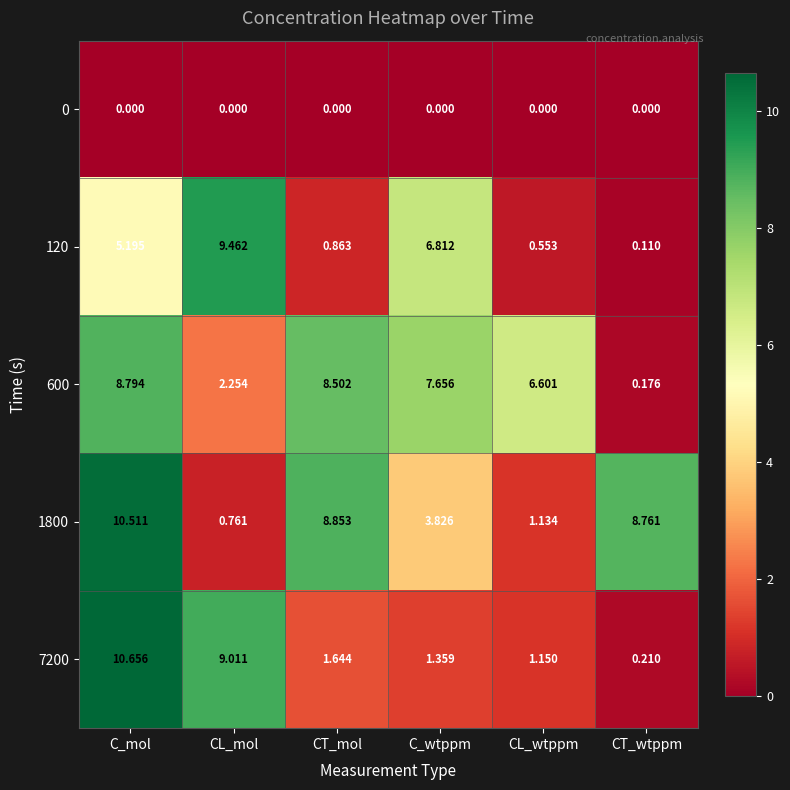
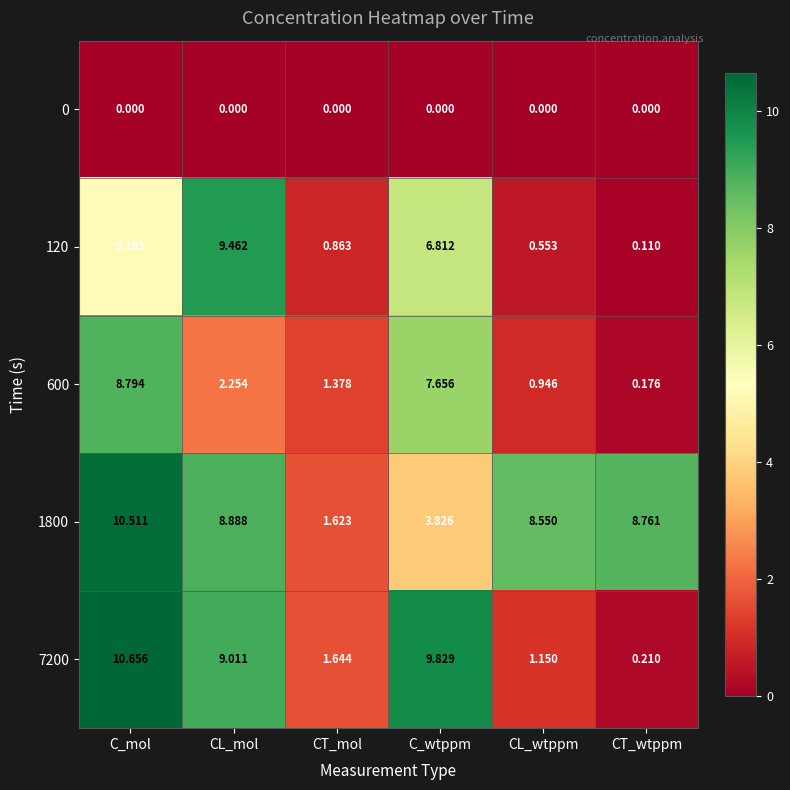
600, CT_mol: 8.502 -> 1.378
600, CL_wtppm: 6.601 -> 0.946
1800, CL_mol: 0.761 -> 8.888
1800, CT_mol: 8.853 -> 1.623
1800, CL_wtppm: 1.134 -> 8.550
7200, C_wtppm: 1.359 -> 9.829
